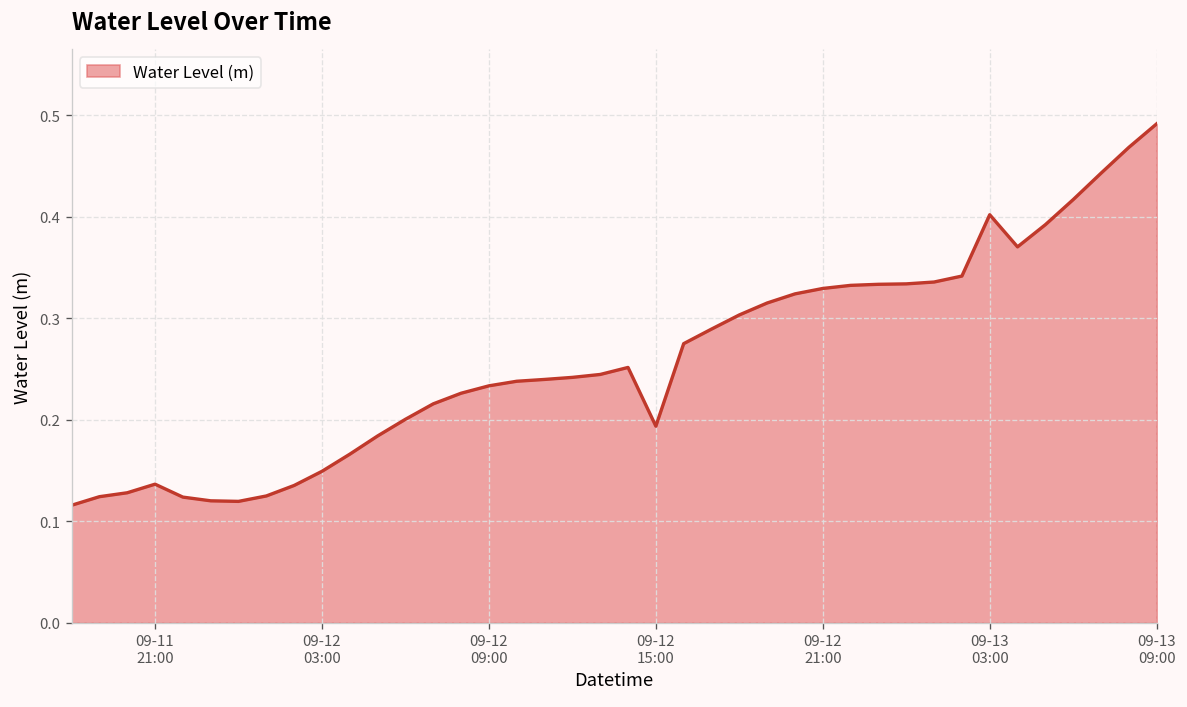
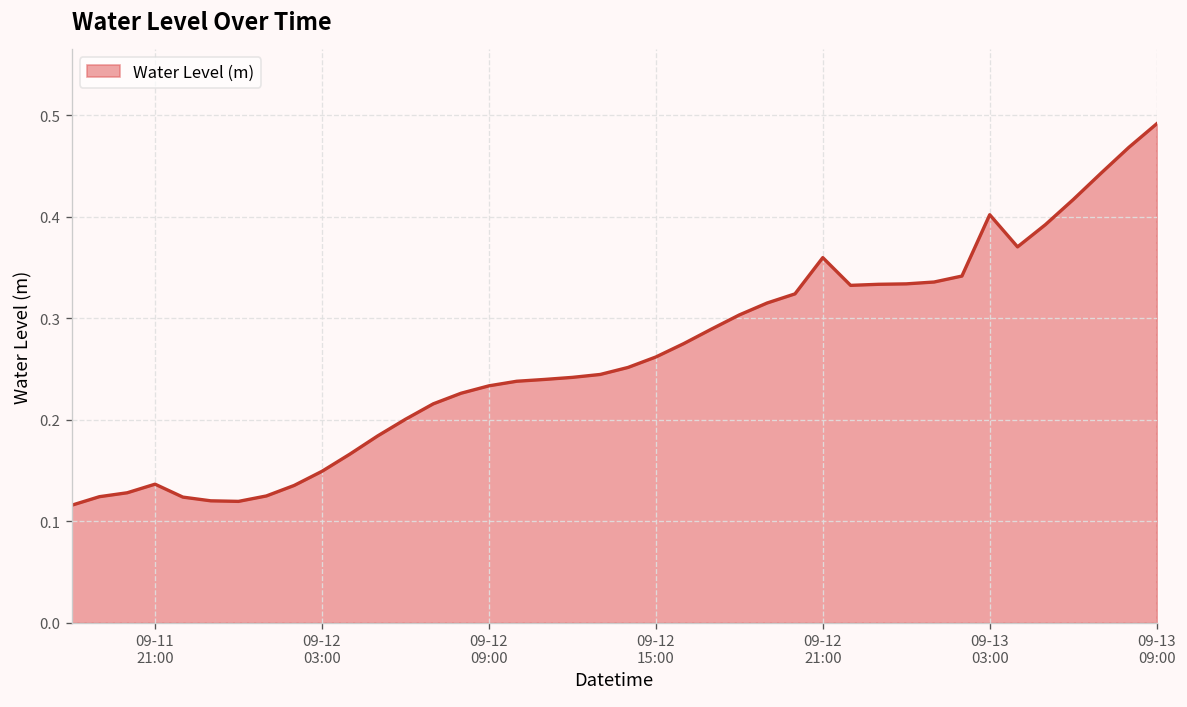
09-12 15:00: 0.19 -> 0.26
09-12 21:00: 0.33 -> 0.36
